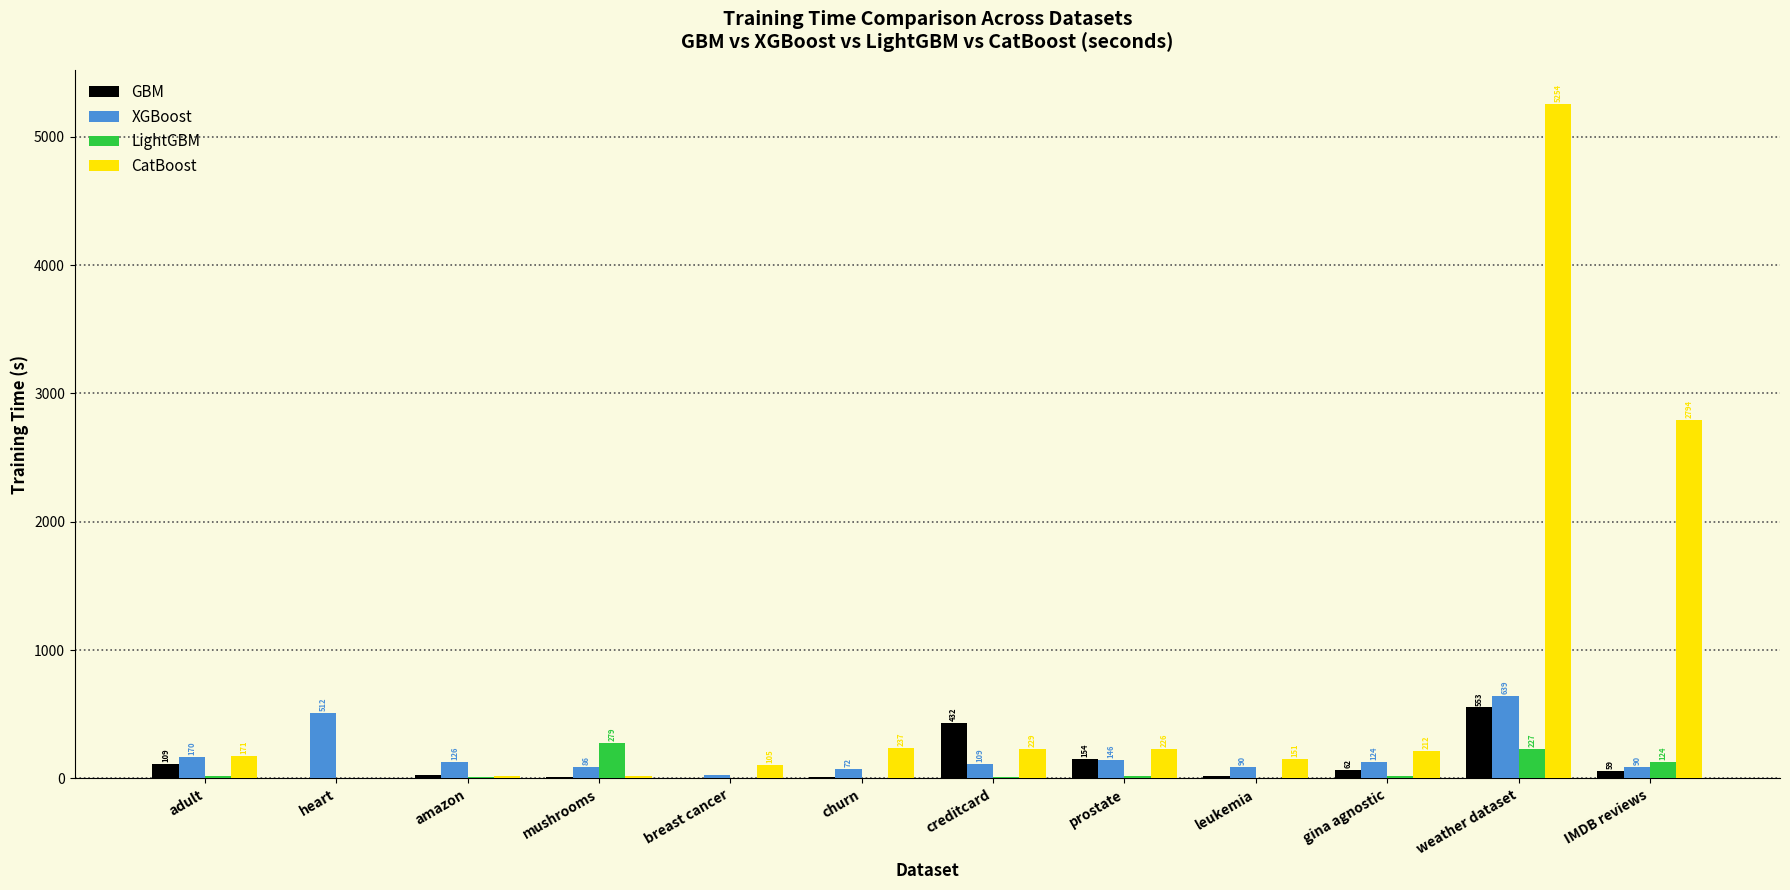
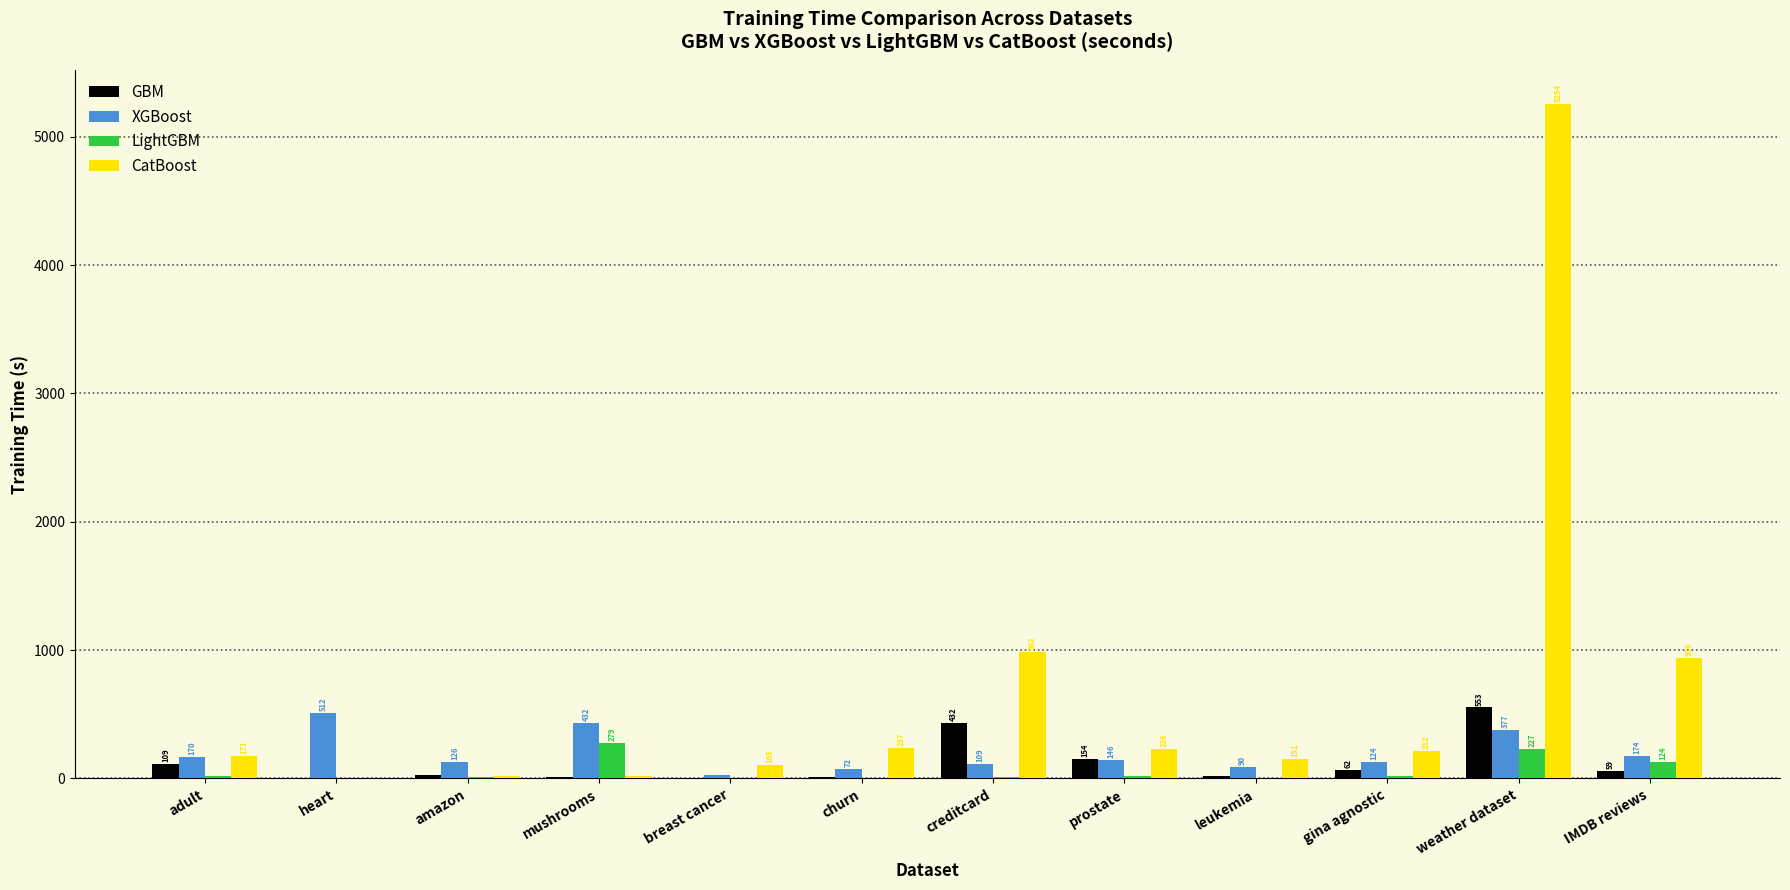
XGBoost, mushrooms: 86 -> 432
CatBoost, creditcard: 229 -> 982
XGBoost, weather dataset: 639 -> 377
XGBoost, IMDB reviews: 90 -> 174
CatBoost, IMDB reviews: 2794 -> 936
